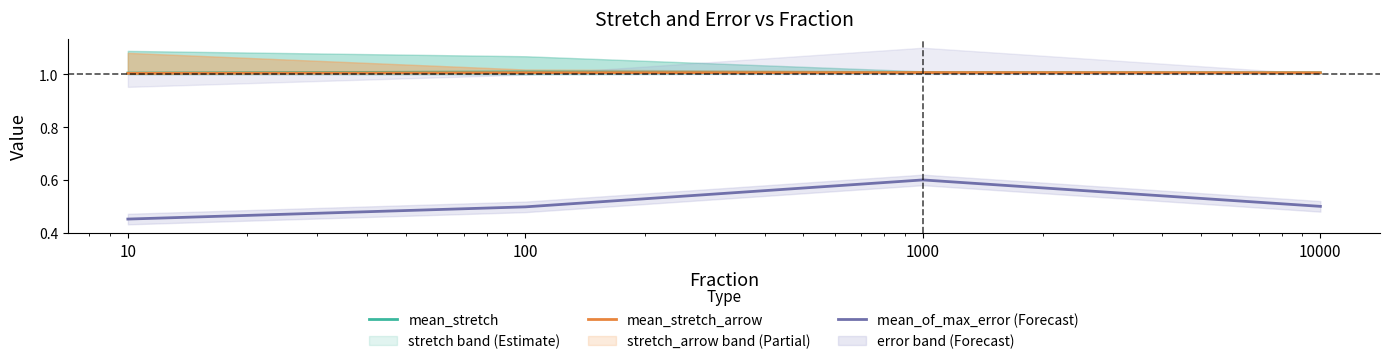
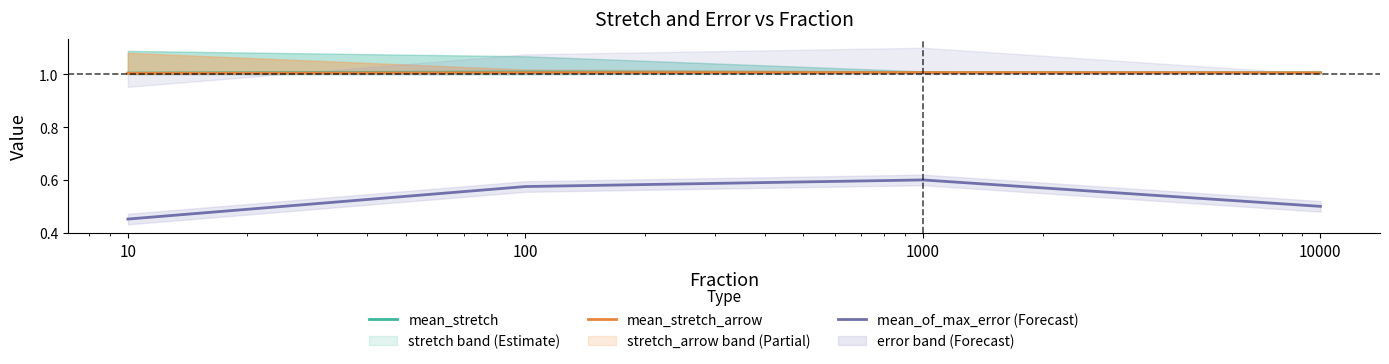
mean_of_max_error (Forecast), 100: 0.50 -> 0.57
